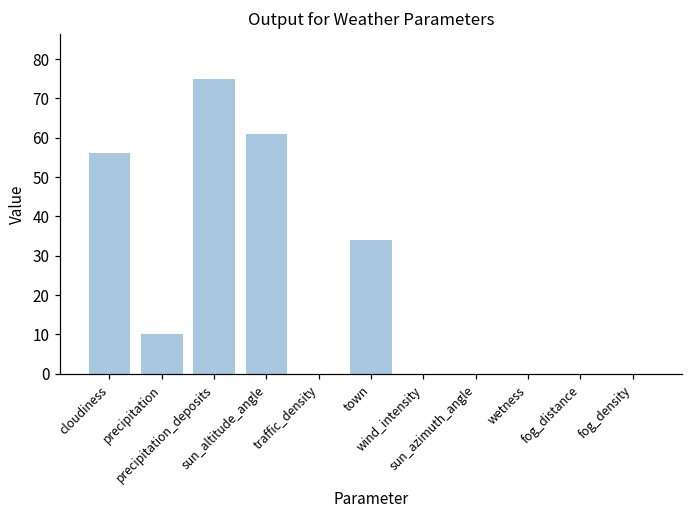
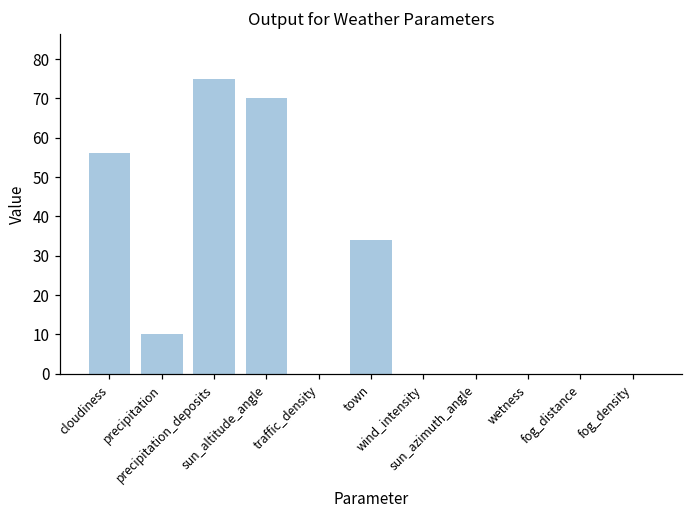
sun_altitude_angle: 61 -> 70
